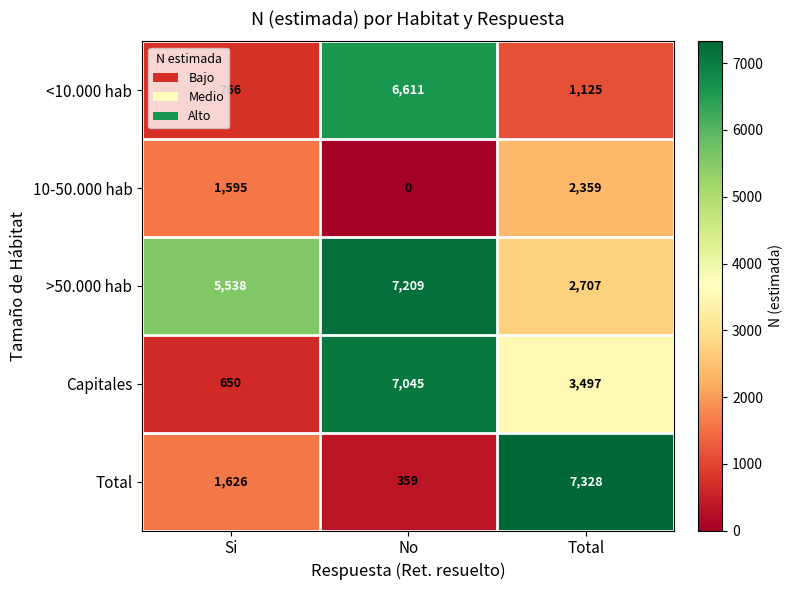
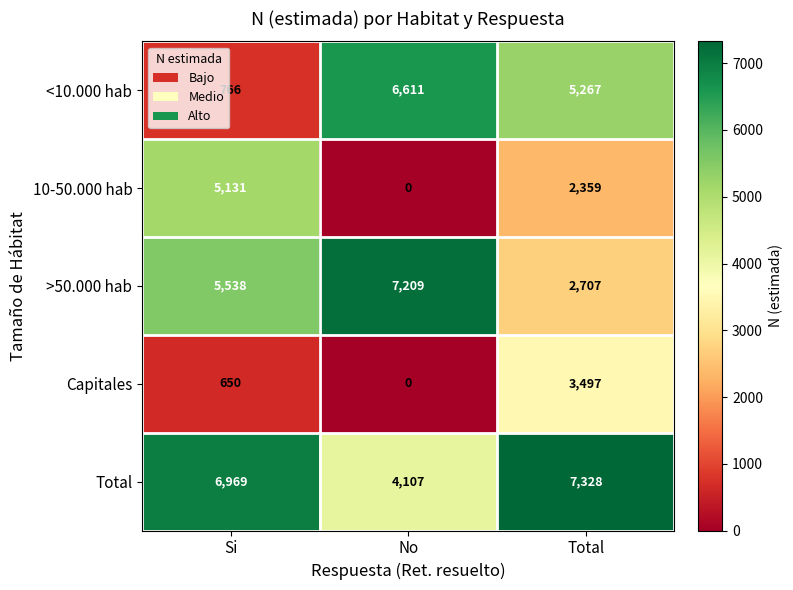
<10.000 hab, Total: 1,125 -> 5,267
10-50.000 hab, Si: 1,595 -> 5,131
Capitales, No: 7,045 -> 0
Total, Si: 1,626 -> 6,969
Total, No: 359 -> 4,107
